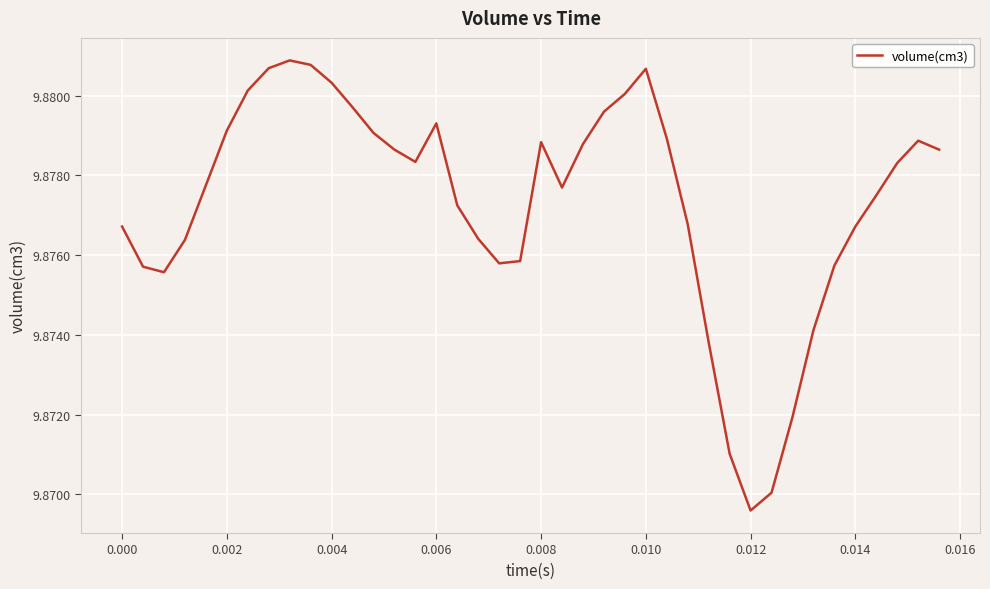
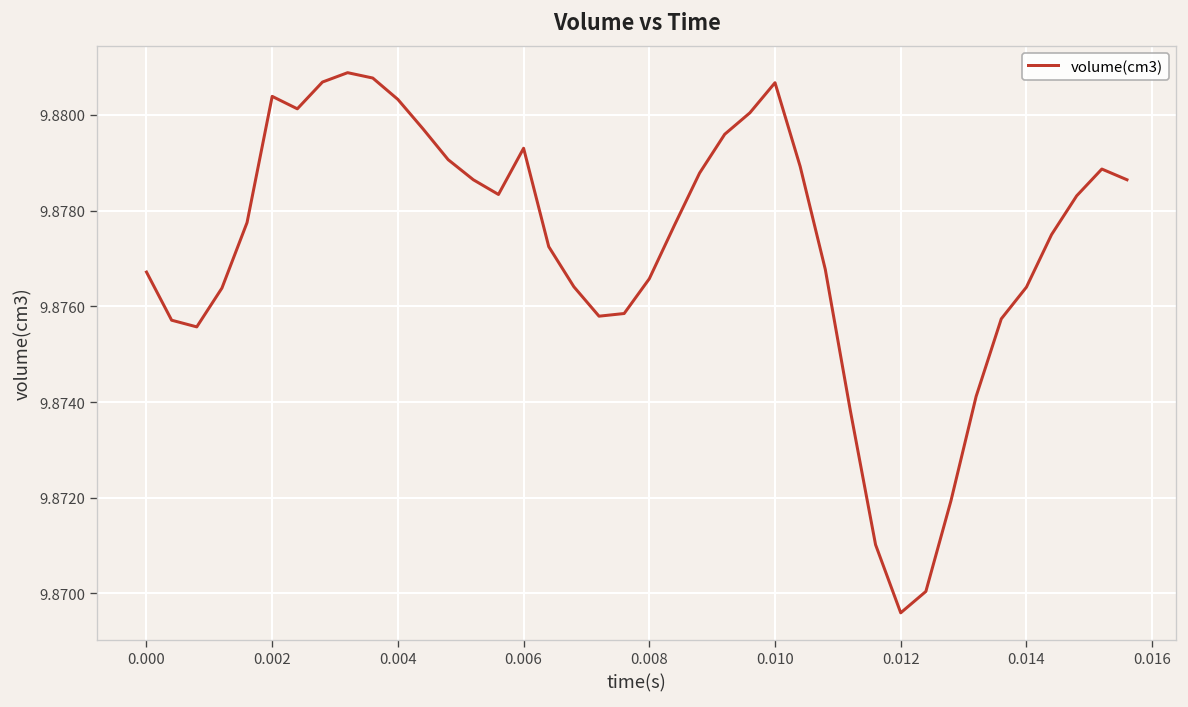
0.002: 9.8791 -> 9.8804
0.008: 9.8788 -> 9.8766
0.014: 9.8767 -> 9.8764
